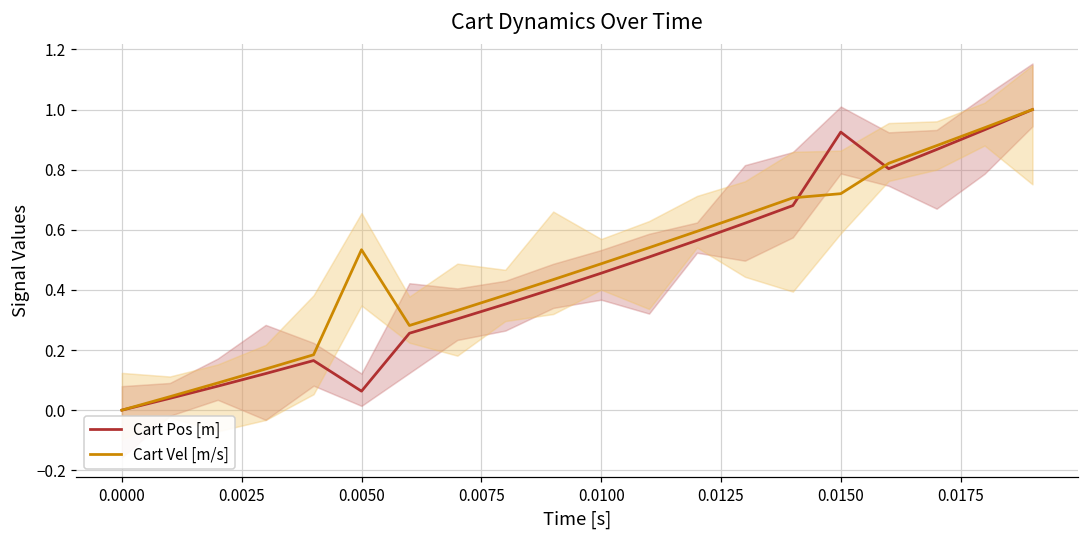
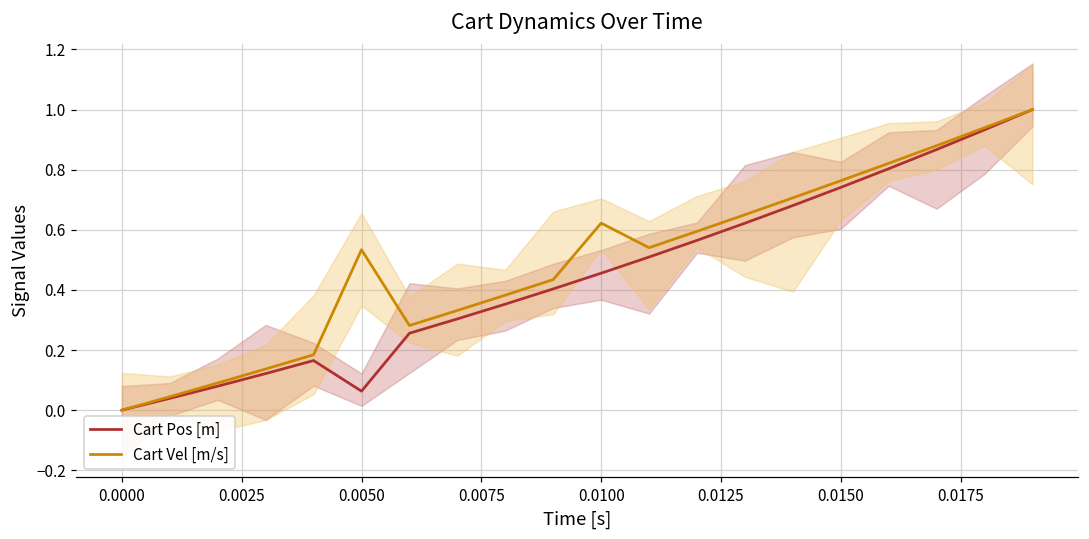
Cart Vel [m/s], 0.0100: 0.49 -> 0.62
Cart Pos [m], 0.0150: 0.93 -> 0.74
Cart Vel [m/s], 0.0150: 0.72 -> 0.76
